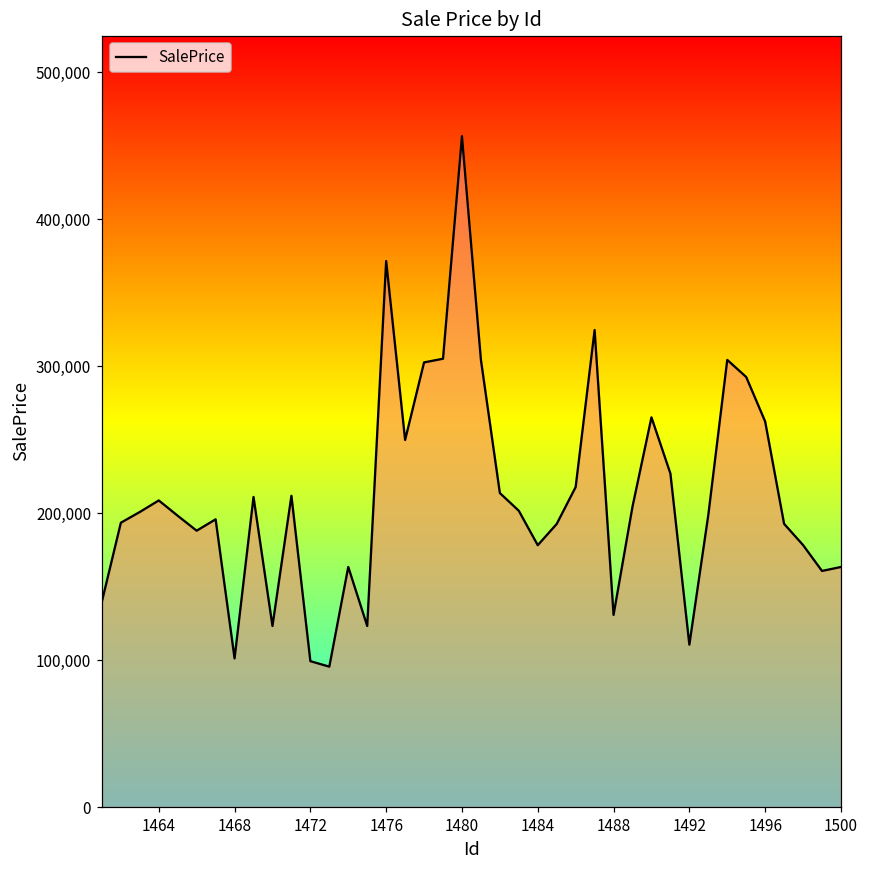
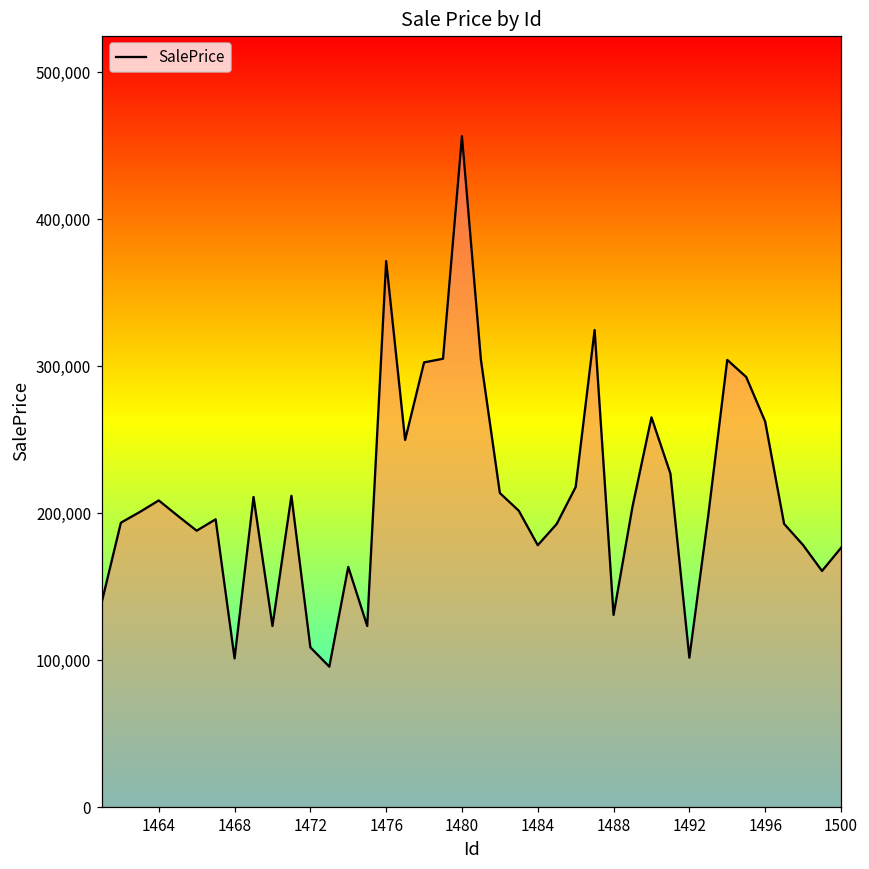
1472: 99,000 -> 109,000
1492: 110,000 -> 102,000
1500: 163,000 -> 176,000
